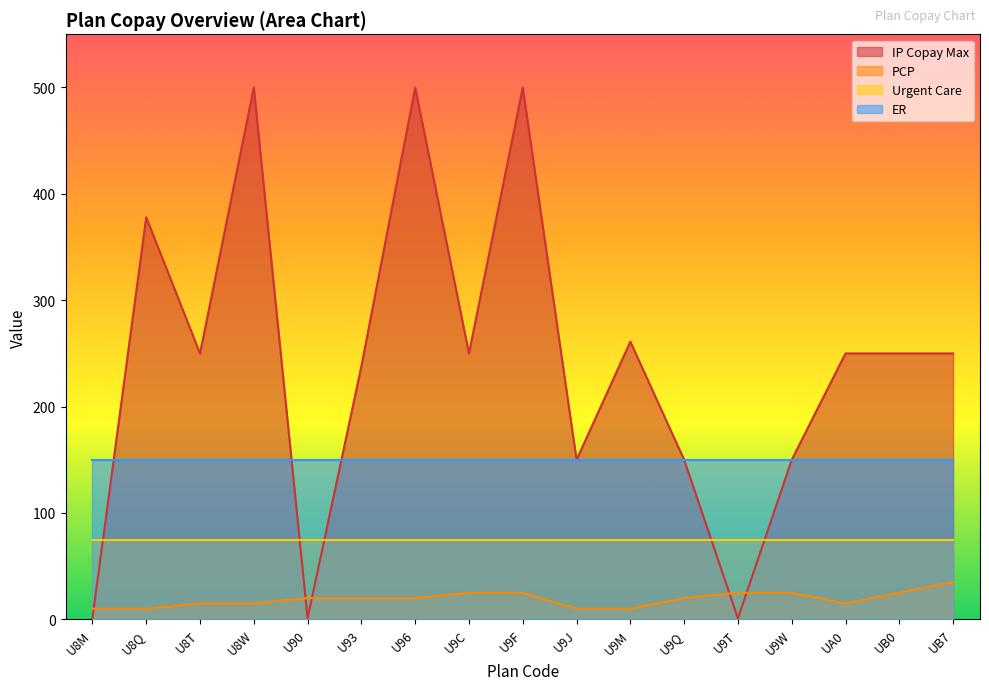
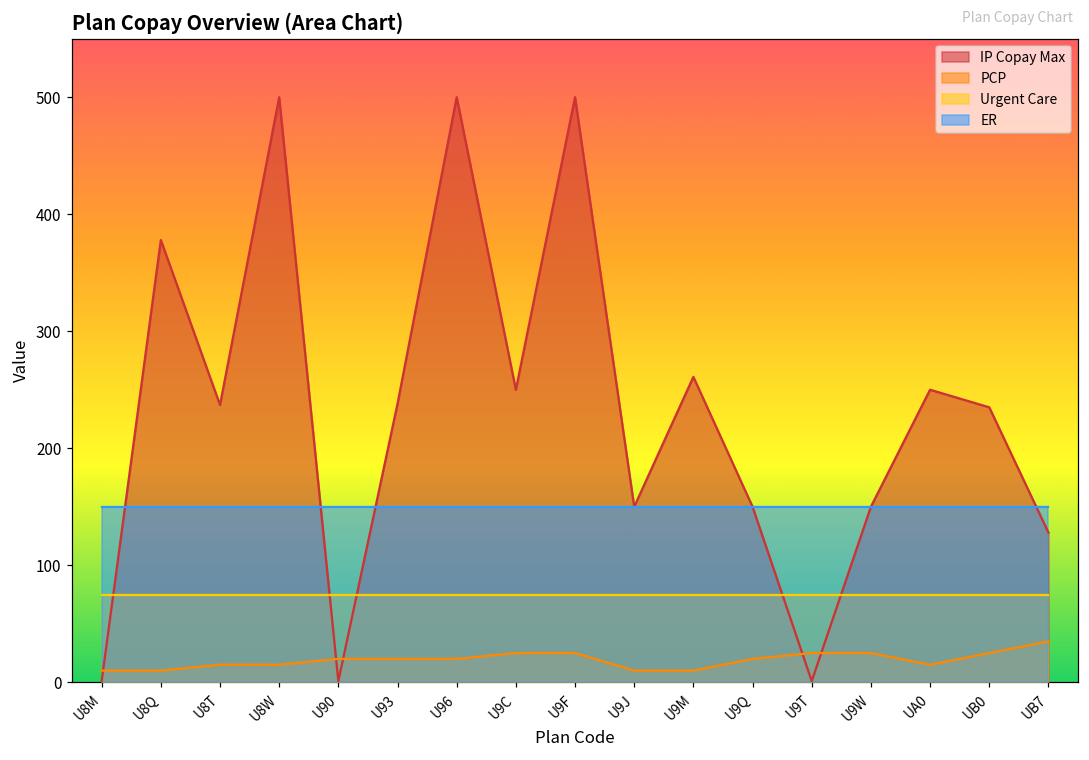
IP Copay Max, U8T: 250 -> 237
IP Copay Max, UB0: 250 -> 235
IP Copay Max, UB7: 250 -> 128
